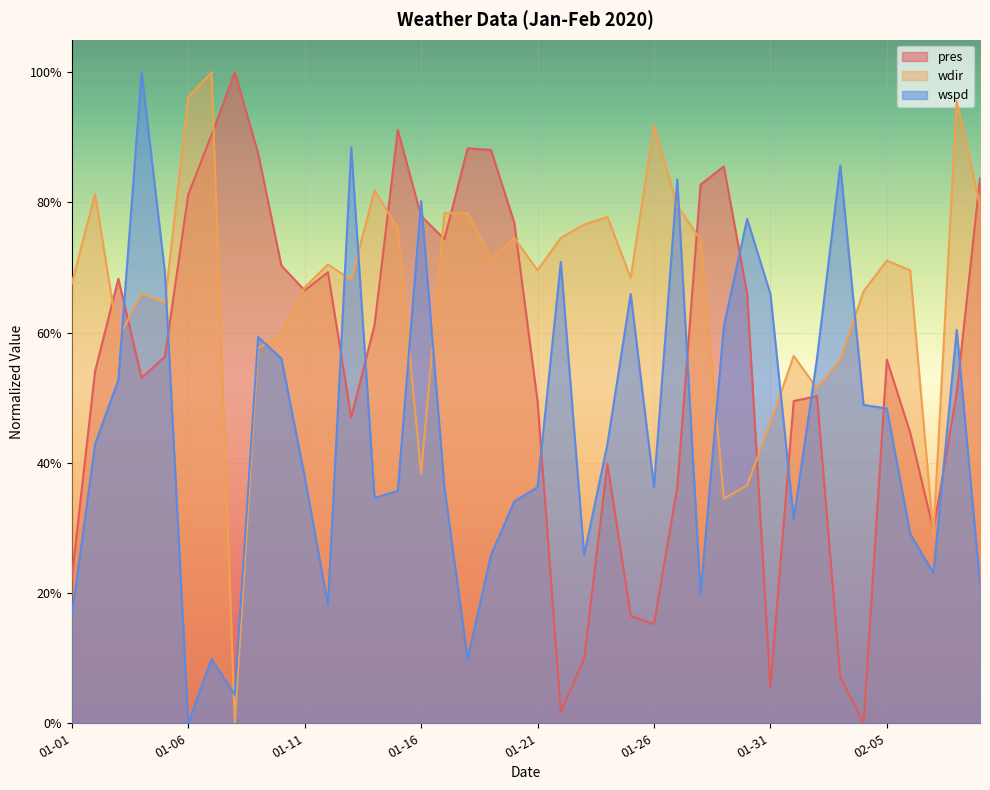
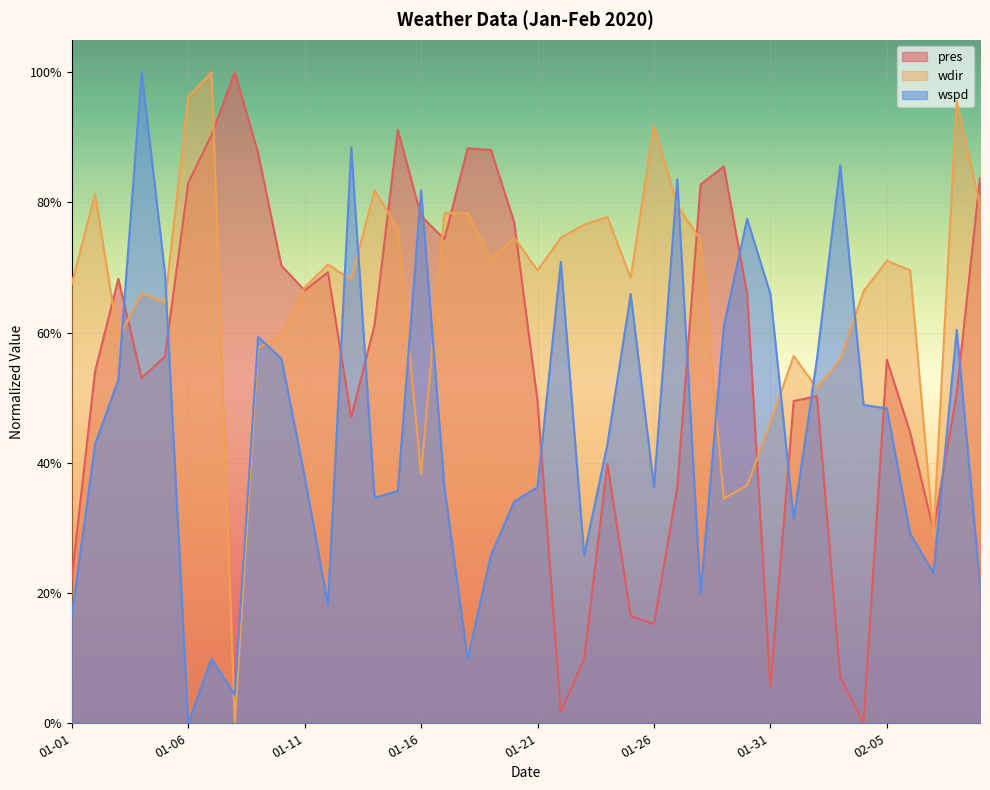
pres, 01-06: 81% -> 83%
wspd, 01-16: 80% -> 82%
